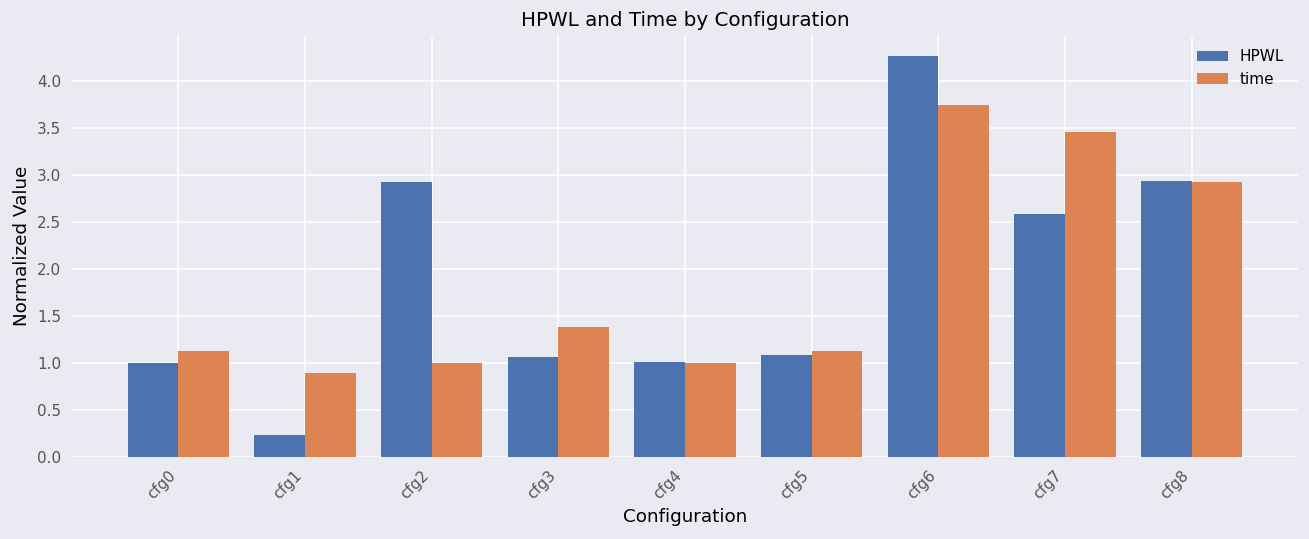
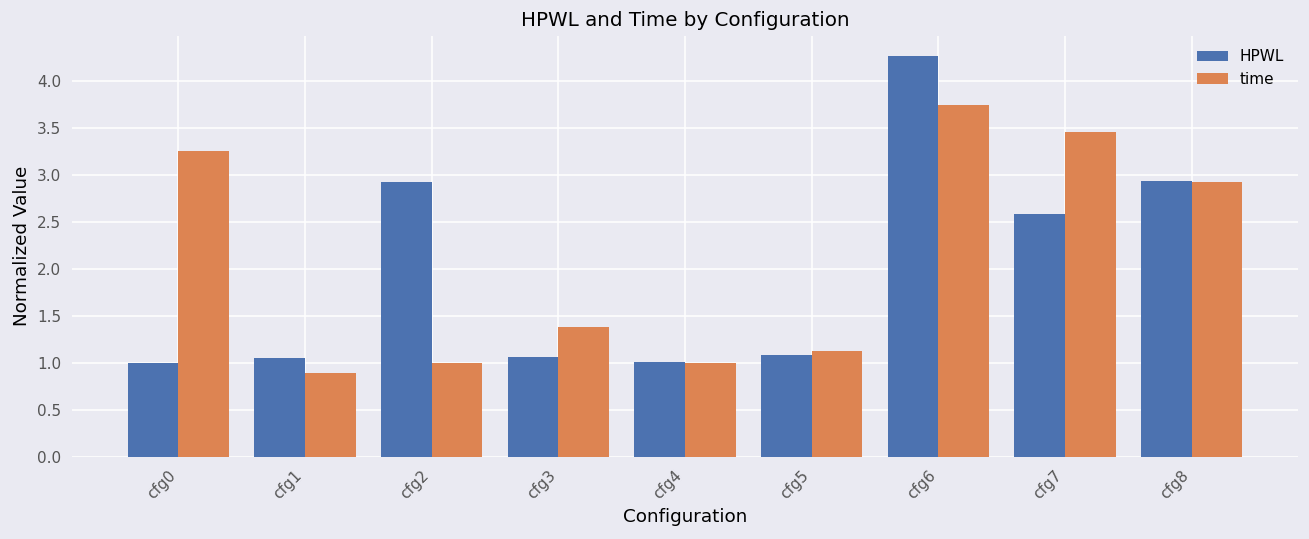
time, cfg0: 1.1 -> 3.3
HPWL, cfg1: 0.2 -> 1.0
